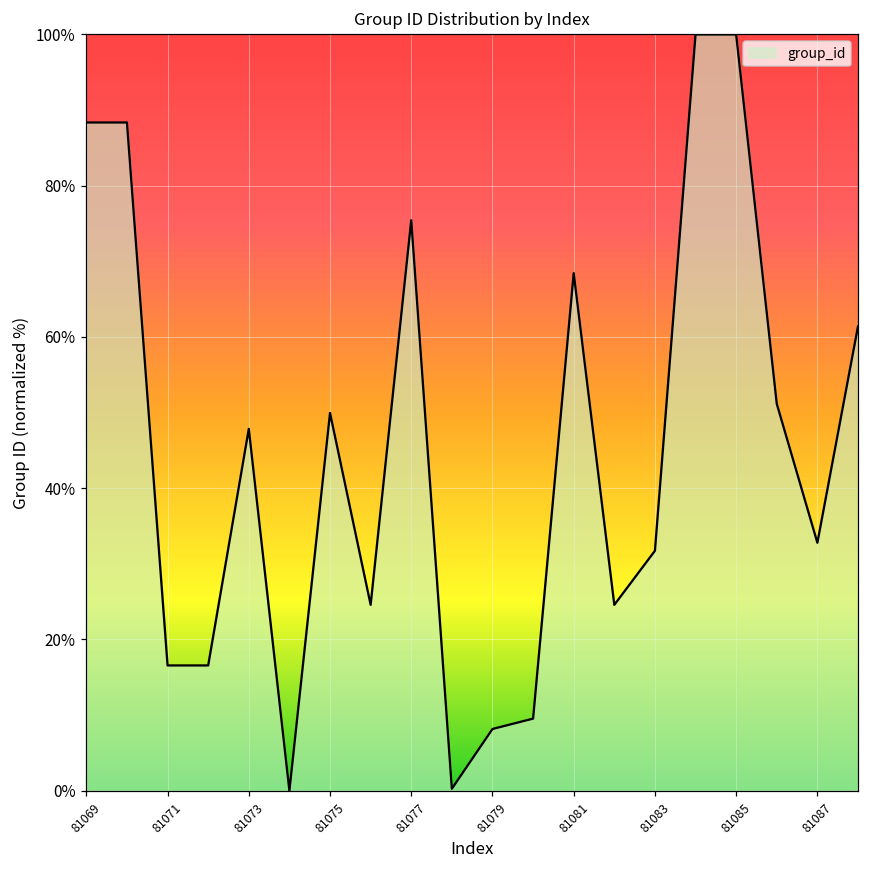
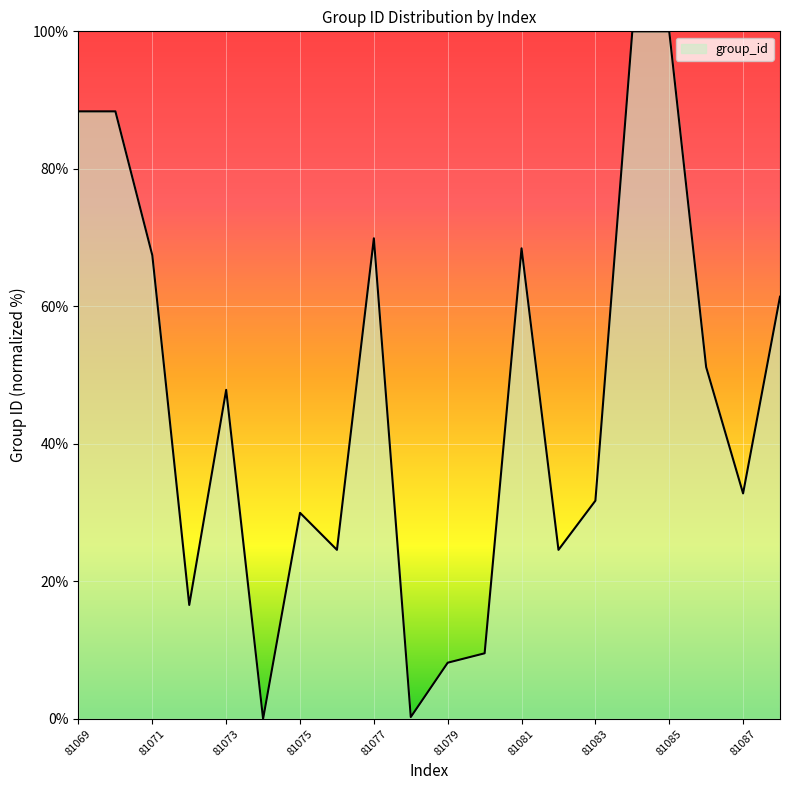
81071: 17% -> 67%
81075: 50% -> 30%
81077: 75% -> 70%
